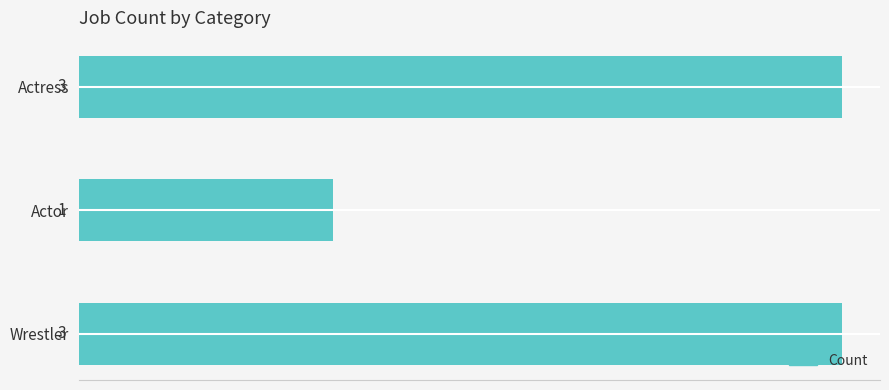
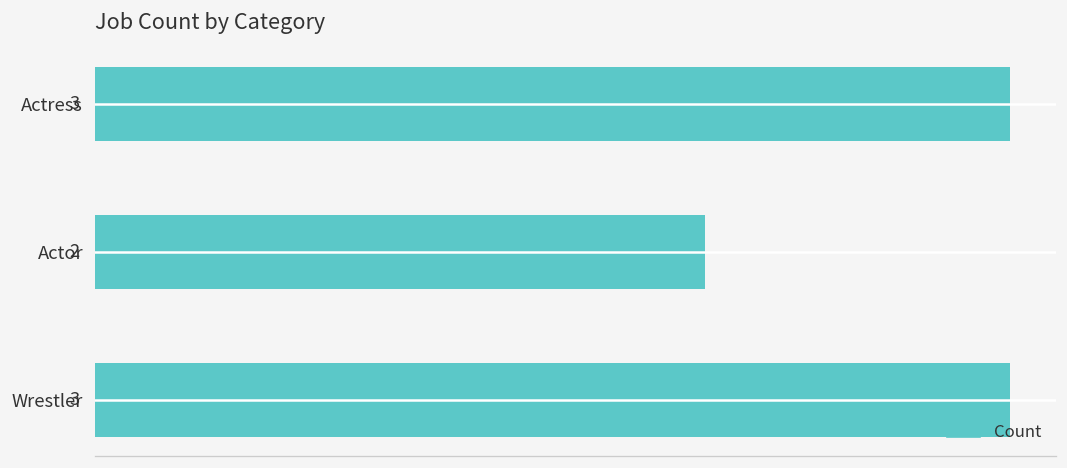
Actor: 1 -> 2
